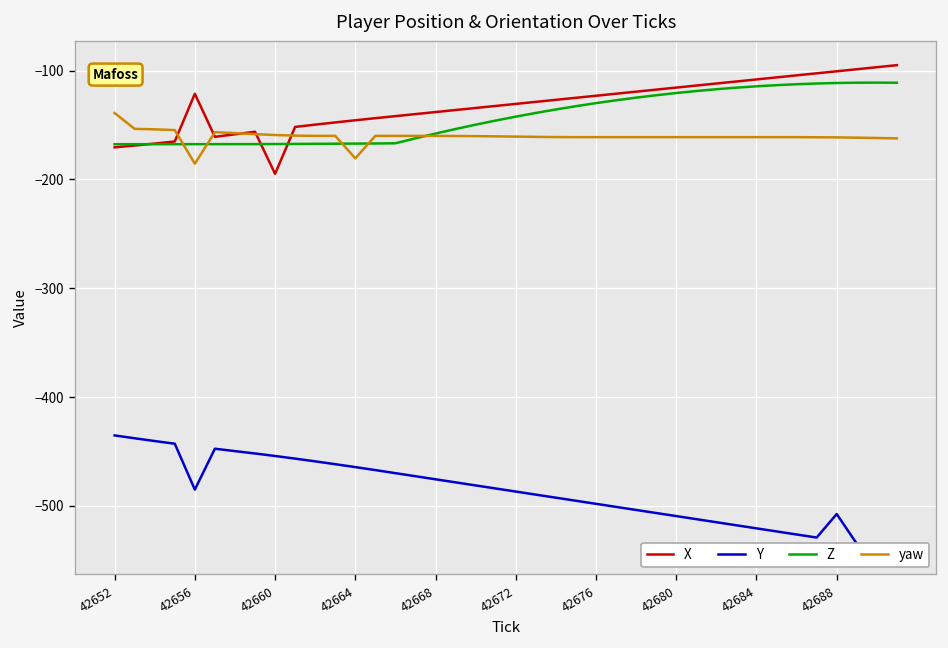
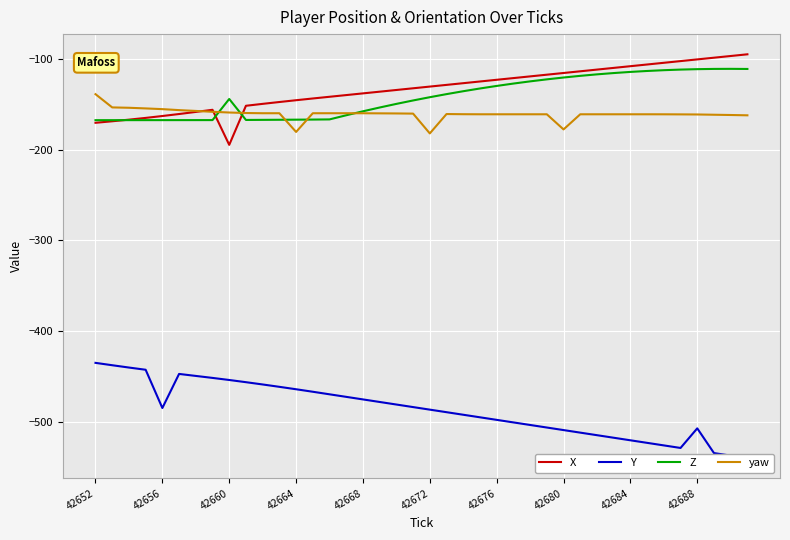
X, 42656: -120 -> -160
yaw, 42656: -190 -> -160
Z, 42660: -170 -> -140
yaw, 42672: -160 -> -180
yaw, 42680: -160 -> -180
